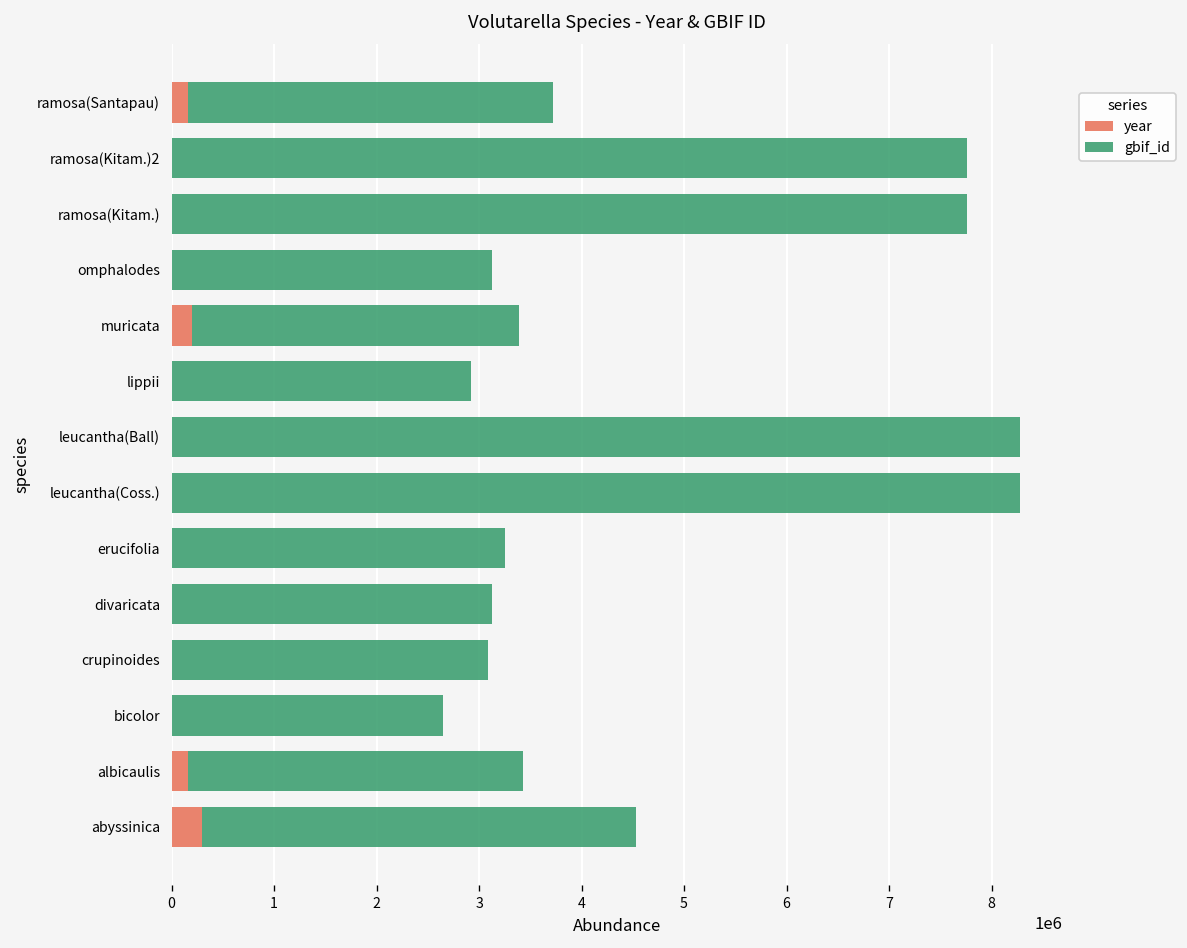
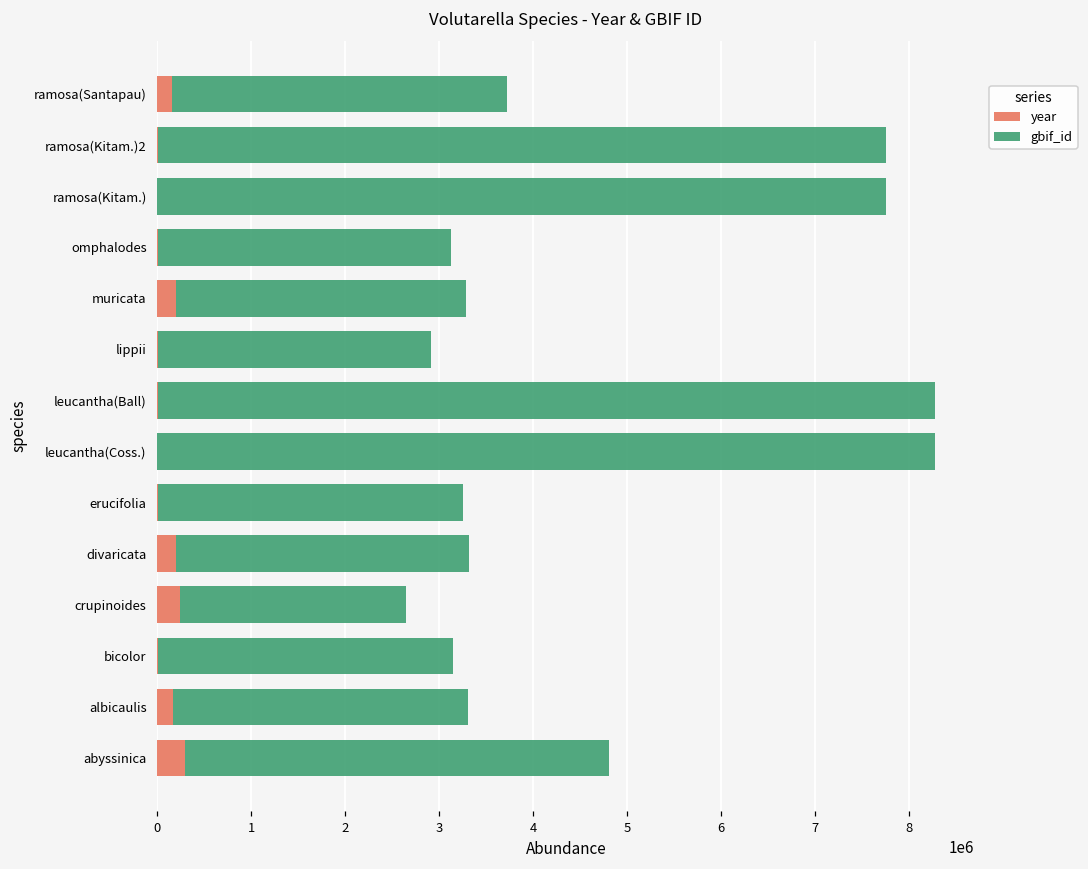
gbif_id, muricata: 3200000 -> 3100000
year, divaricata: 0 -> 200000
year, crupinoides: 0 -> 200000
gbif_id, crupinoides: 3100000 -> 2400000
gbif_id, bicolor: 2600000 -> 3100000
gbif_id, albicaulis: 3300000 -> 3100000
gbif_id, abyssinica: 4200000 -> 4500000
